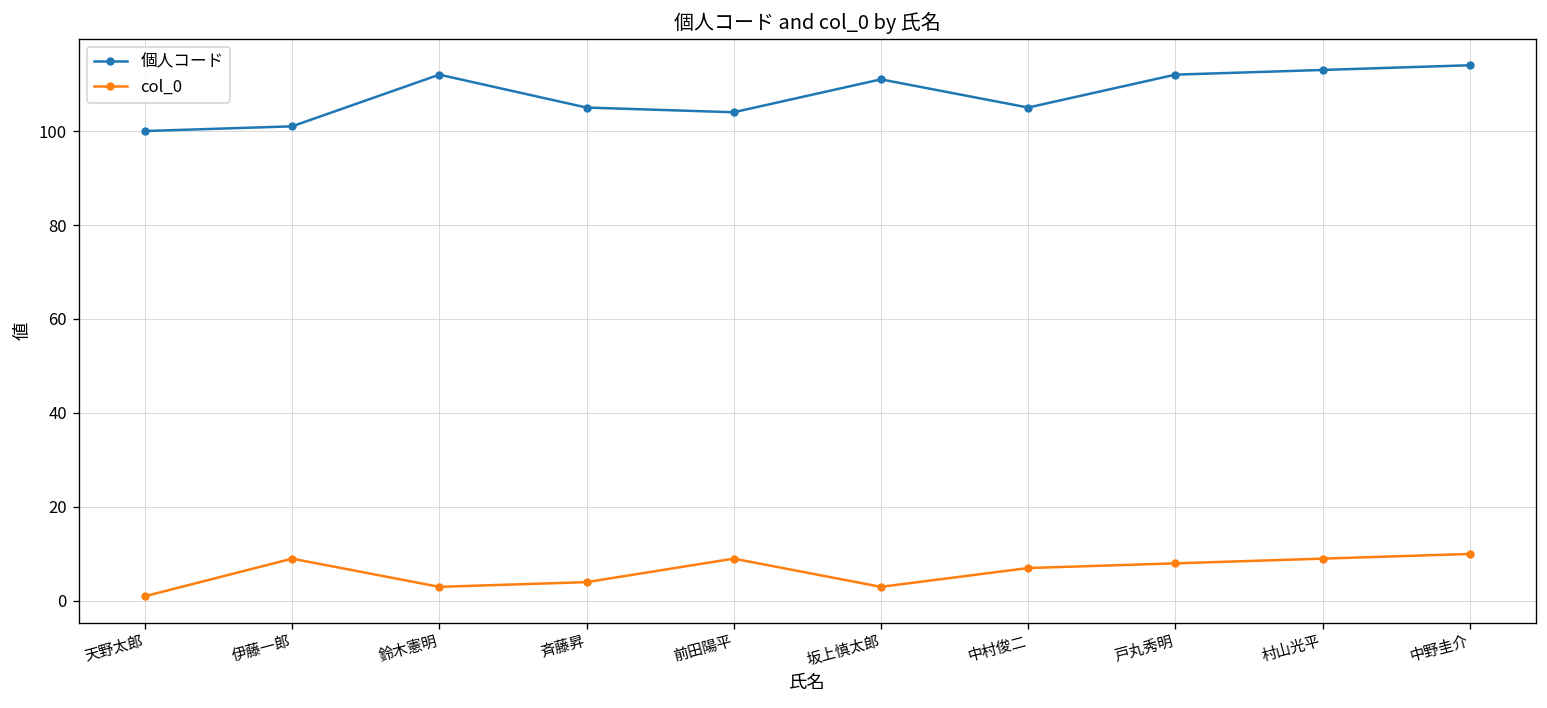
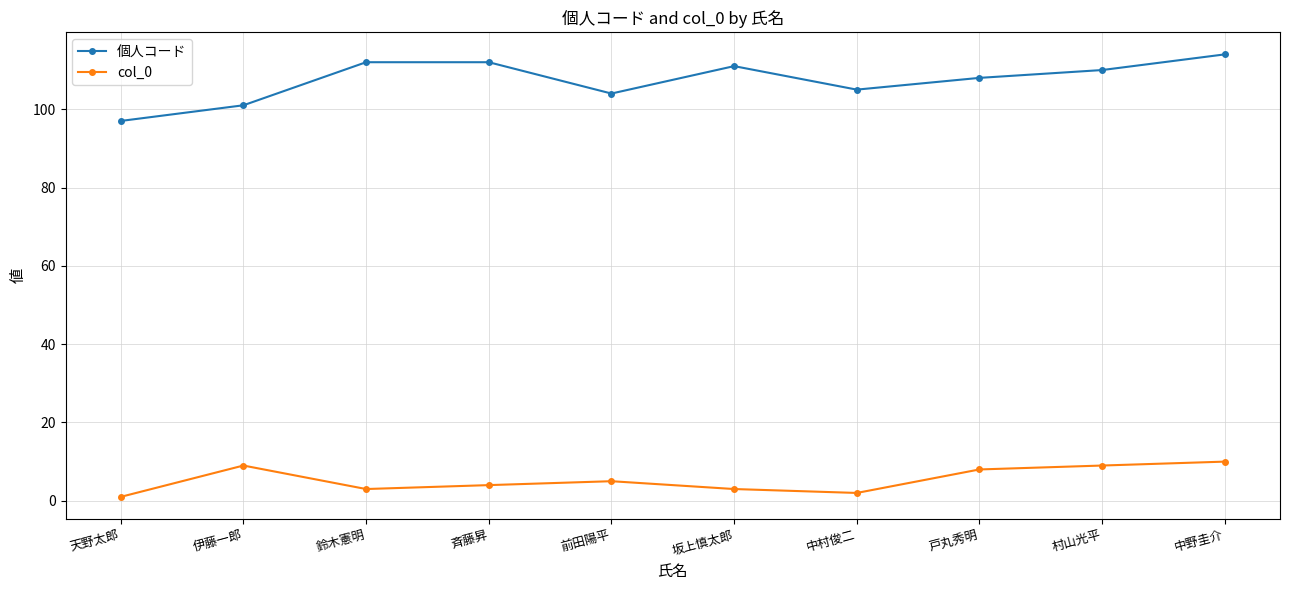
個人コード, 天野太郎: 100 -> 97
個人コード, 斉藤昇: 105 -> 112
col_0, 前田陽平: 9 -> 5
col_0, 中村俊二: 7 -> 2
個人コード, 戸丸秀明: 112 -> 108
個人コード, 村山光平: 113 -> 110
